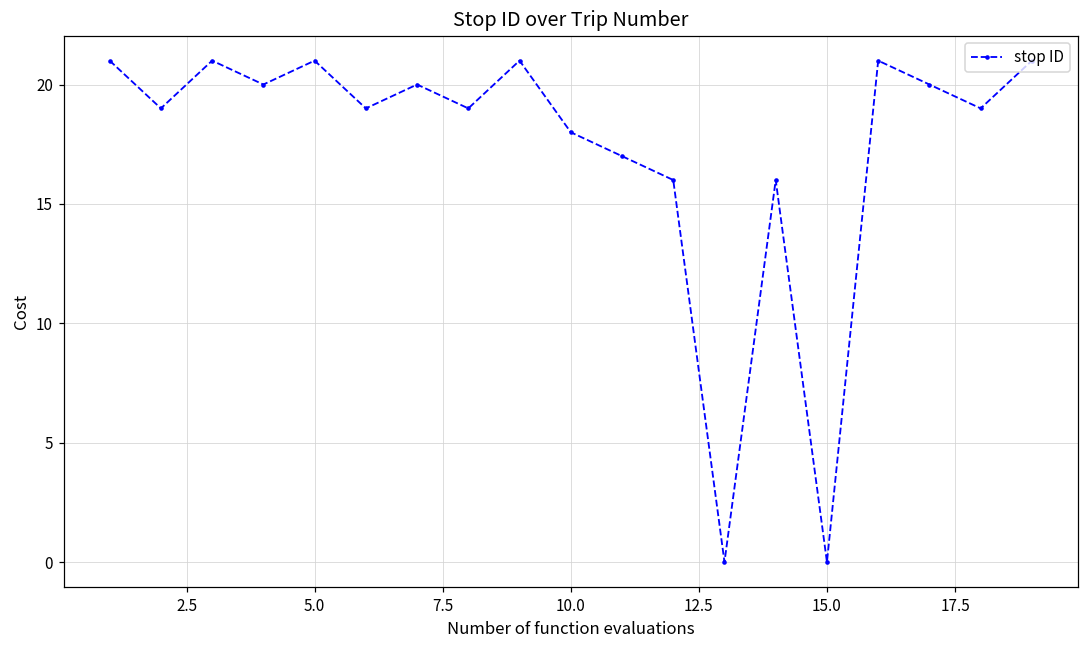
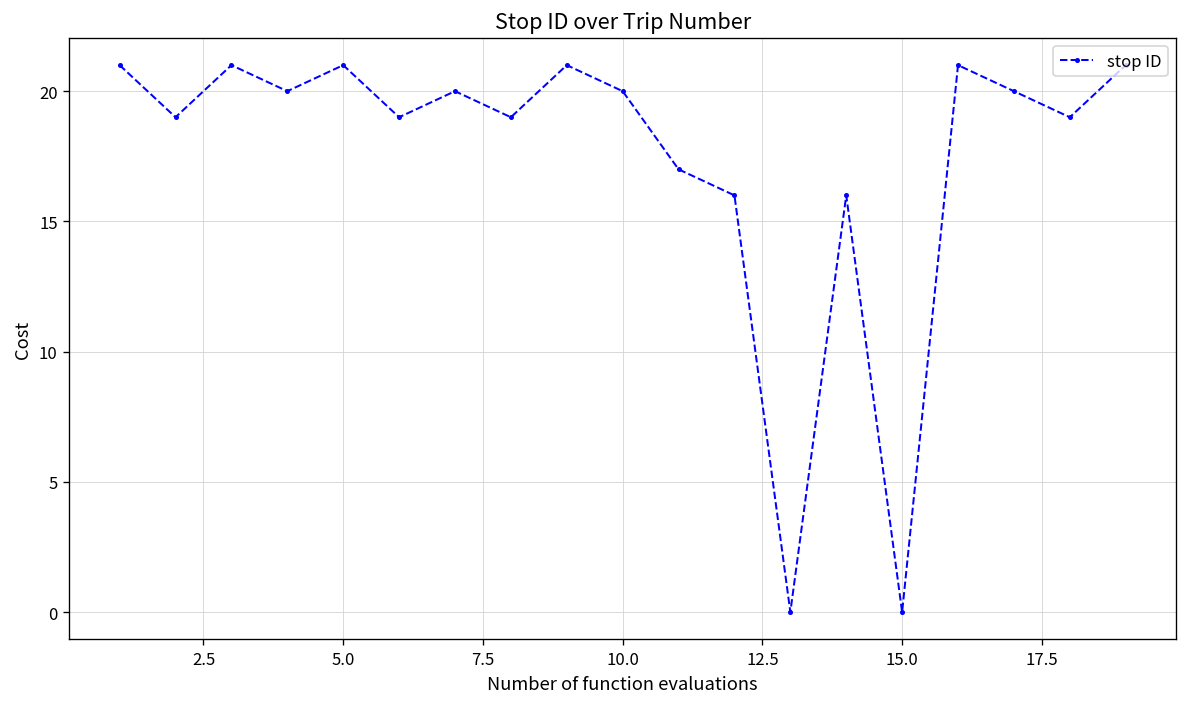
10.0: 18 -> 20
